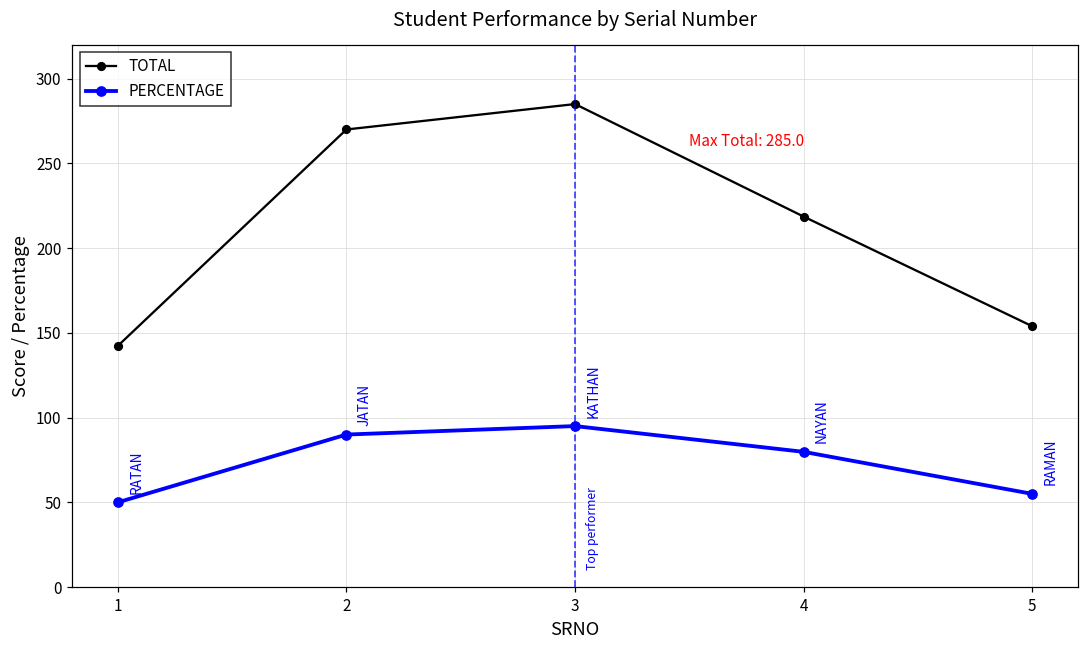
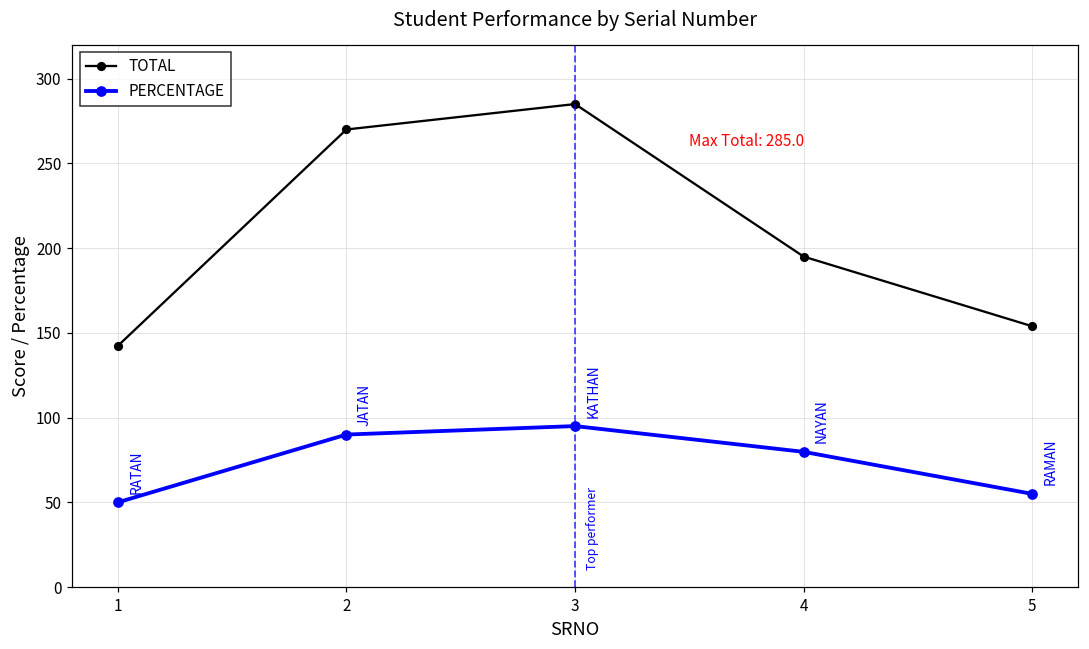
TOTAL, 4: 219 -> 195
